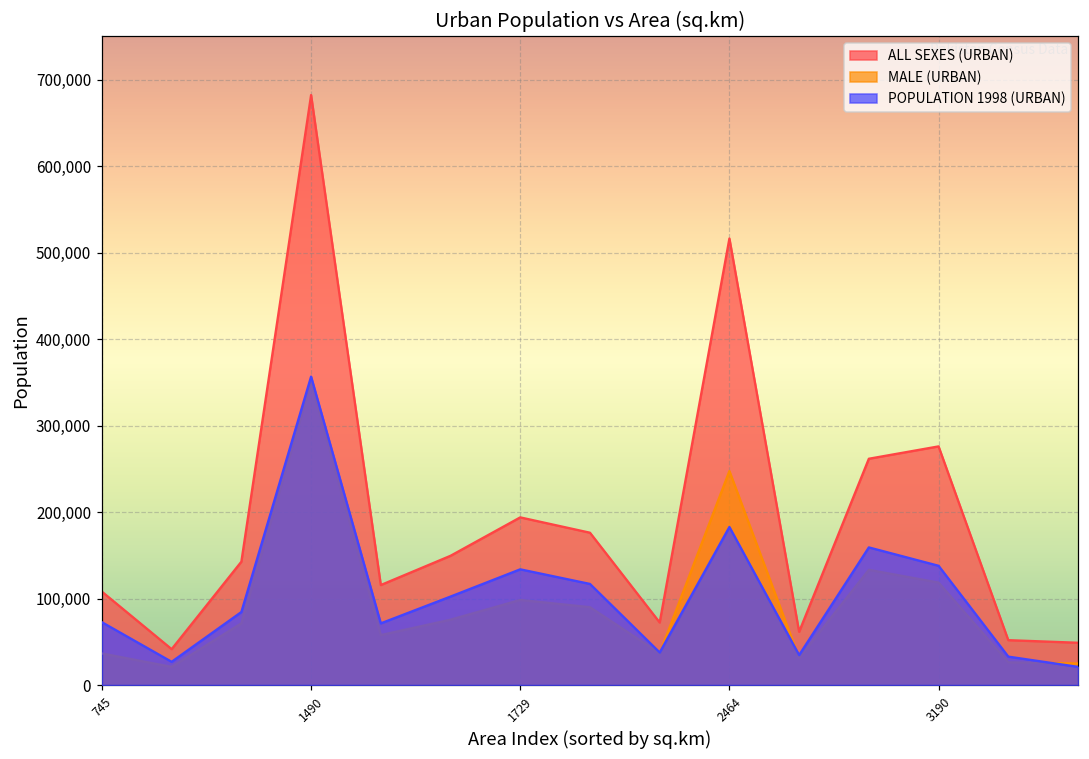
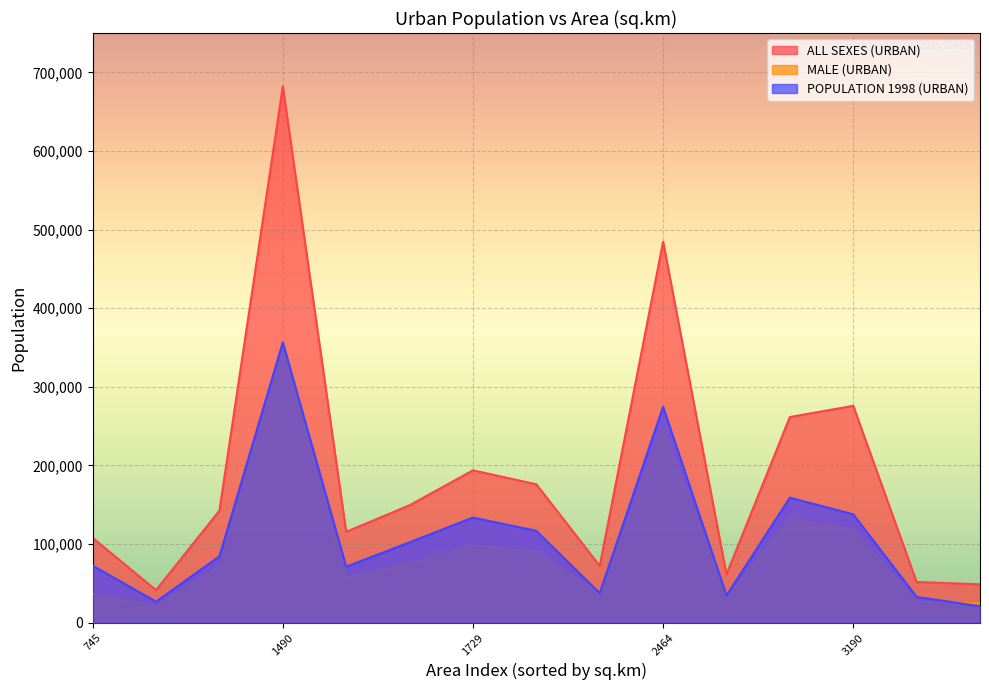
ALL SEXES (URBAN), 2464: 520,000 -> 480,000
POPULATION 1998 (URBAN), 2464: 180,000 -> 270,000
